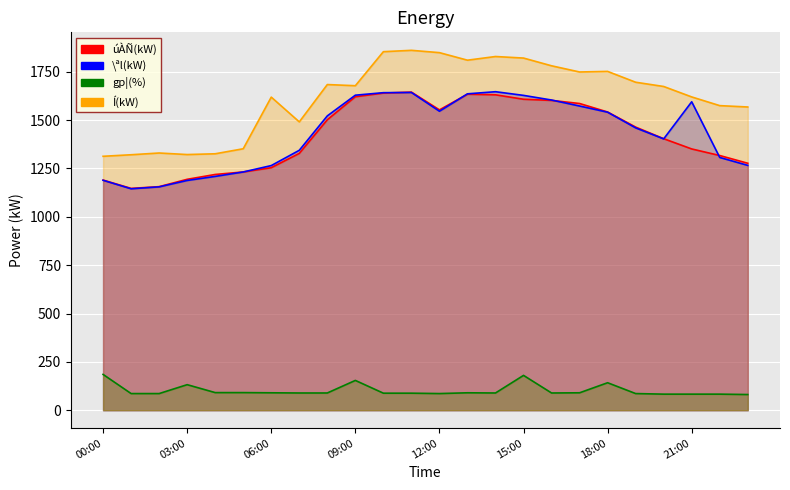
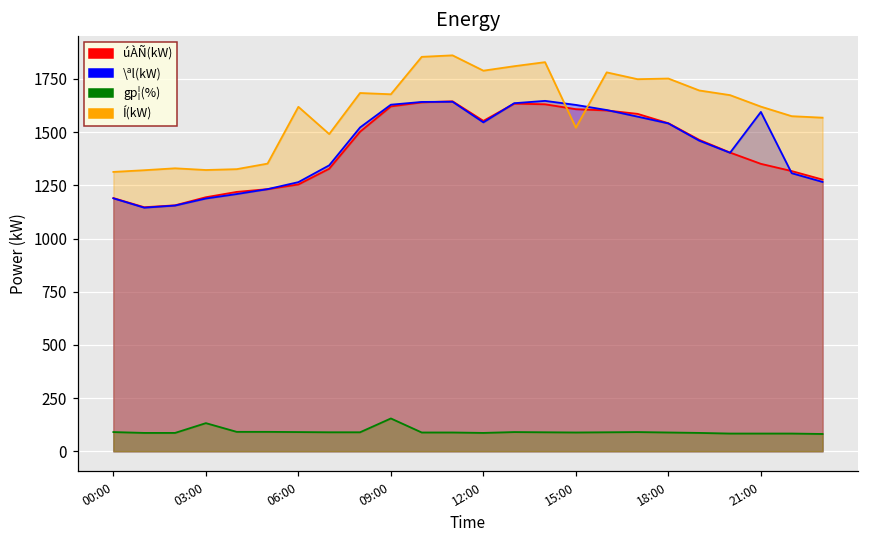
gp¦(%), 00:00: 190 -> 90
Í(kW), 12:00: 1850 -> 1790
gp¦(%), 15:00: 180 -> 90
Í(kW), 15:00: 1820 -> 1520
gp¦(%), 18:00: 140 -> 90
